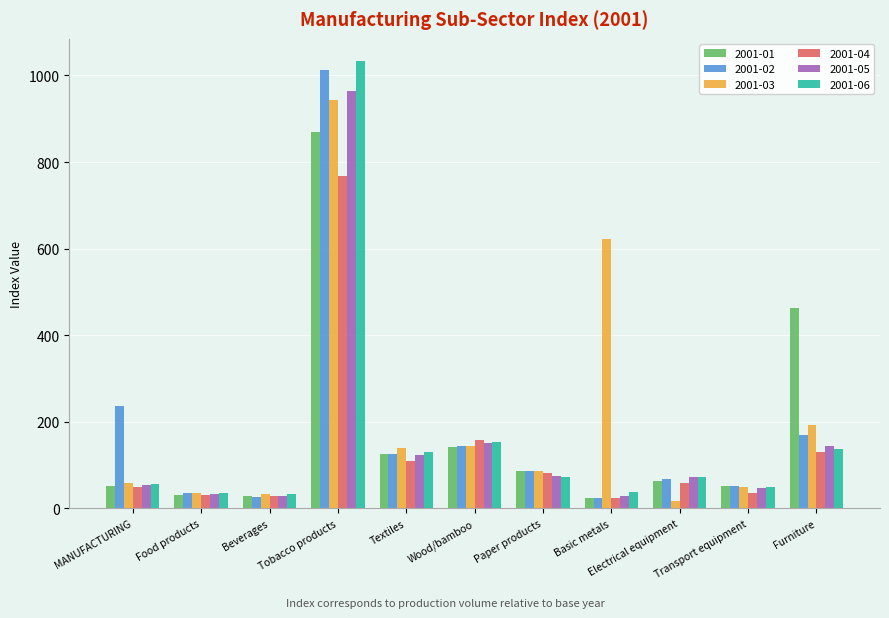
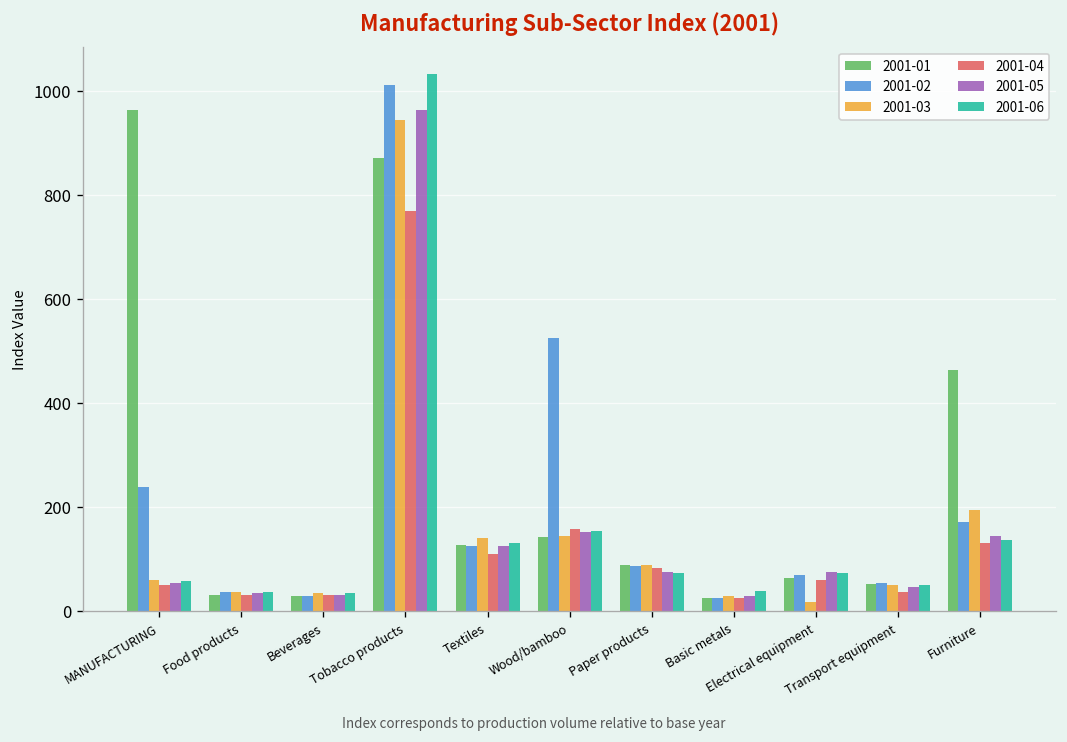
2001-01, MANUFACTURING: 50 -> 960
2001-02, Wood/bamboo: 140 -> 530
2001-03, Basic metals: 620 -> 30
